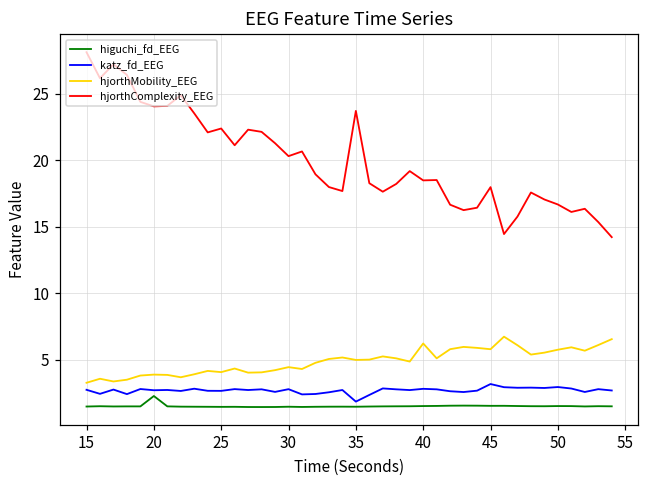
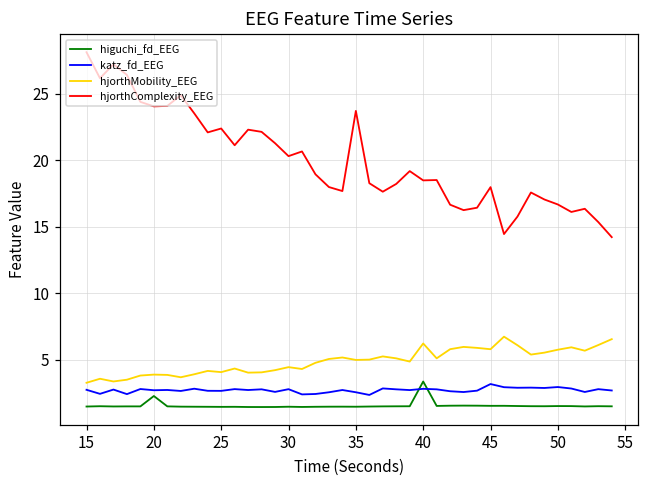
katz_fd_EEG, 35: 1.8 -> 2.5
higuchi_fd_EEG, 40: 1.5 -> 3.4
